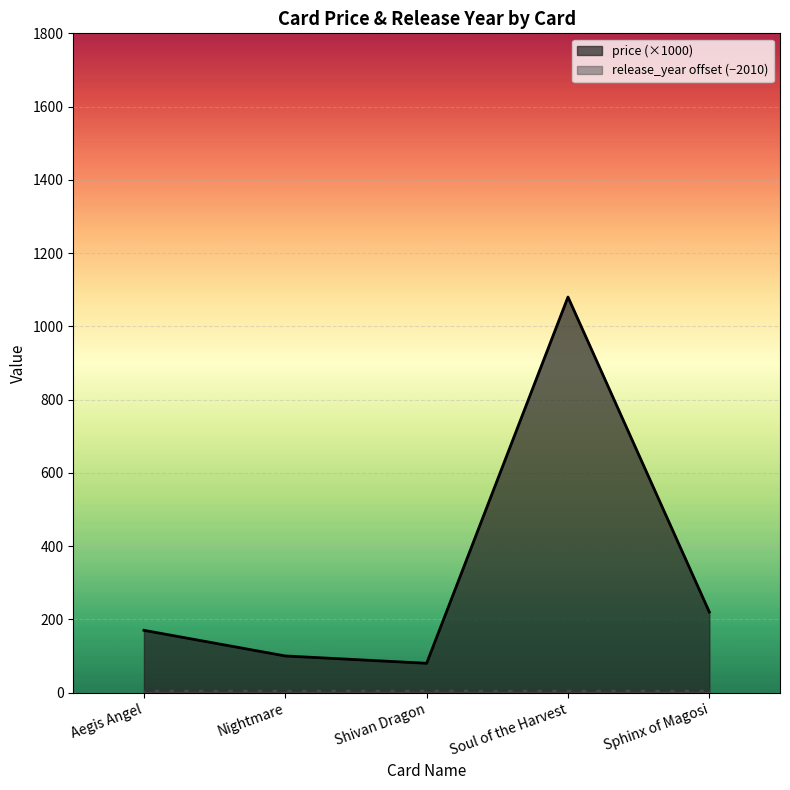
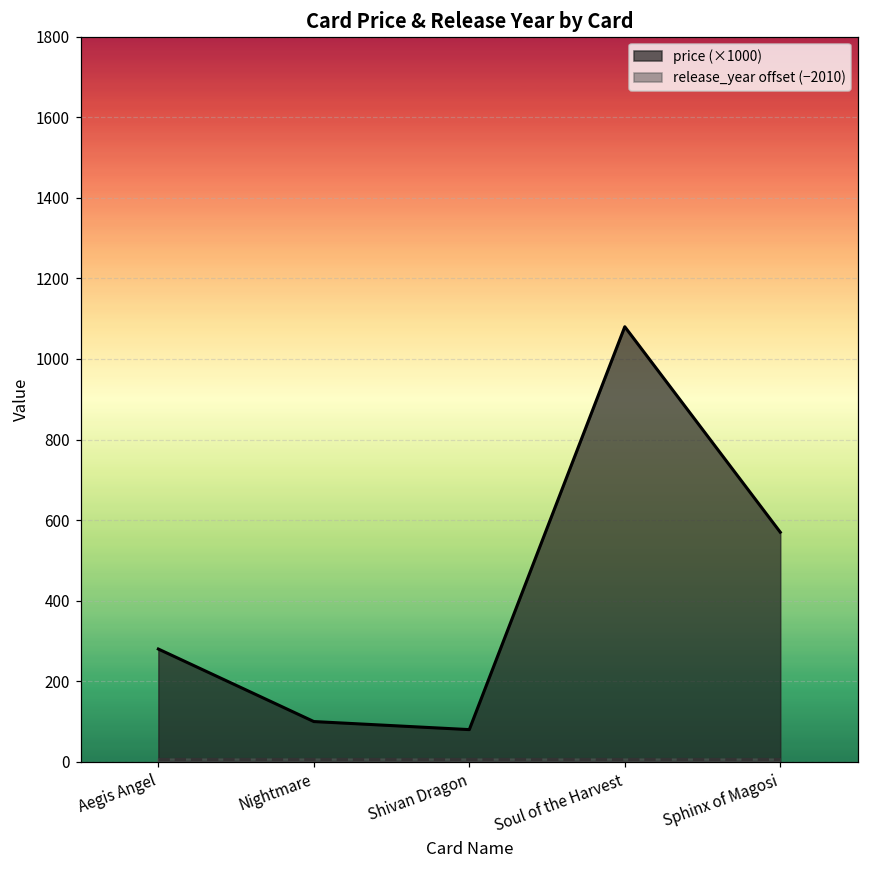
price (×1000), Aegis Angel: 170 -> 280
price (×1000), Sphinx of Magosi: 220 -> 570
